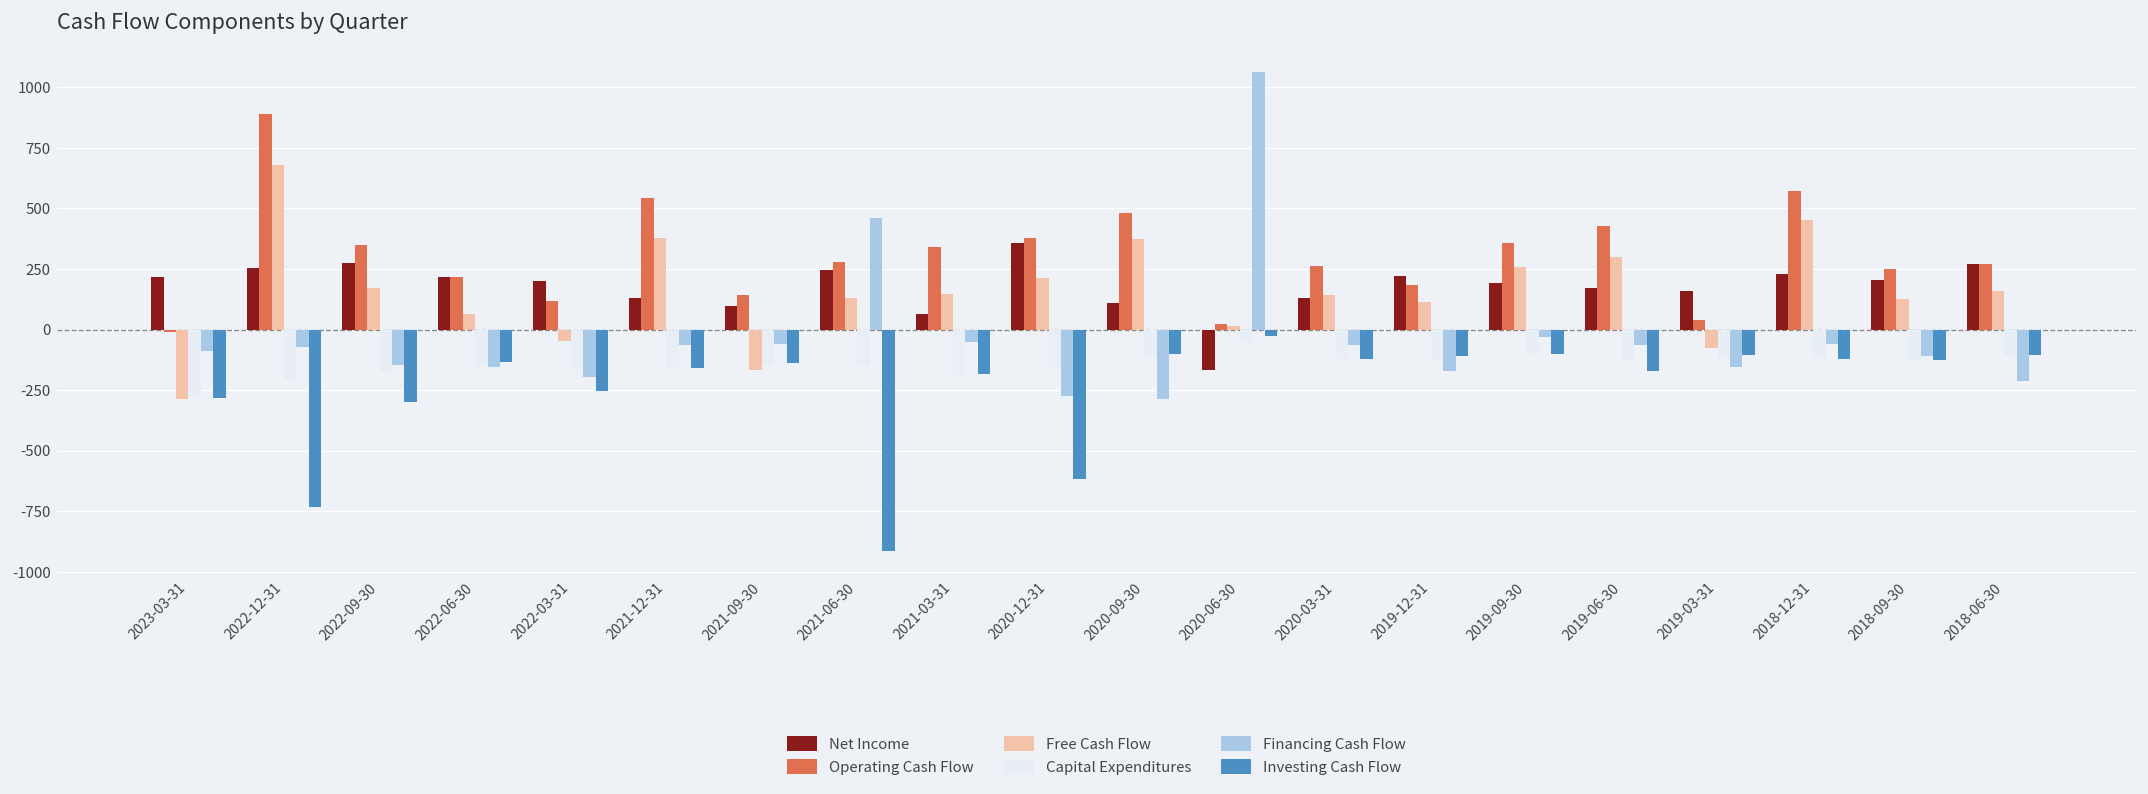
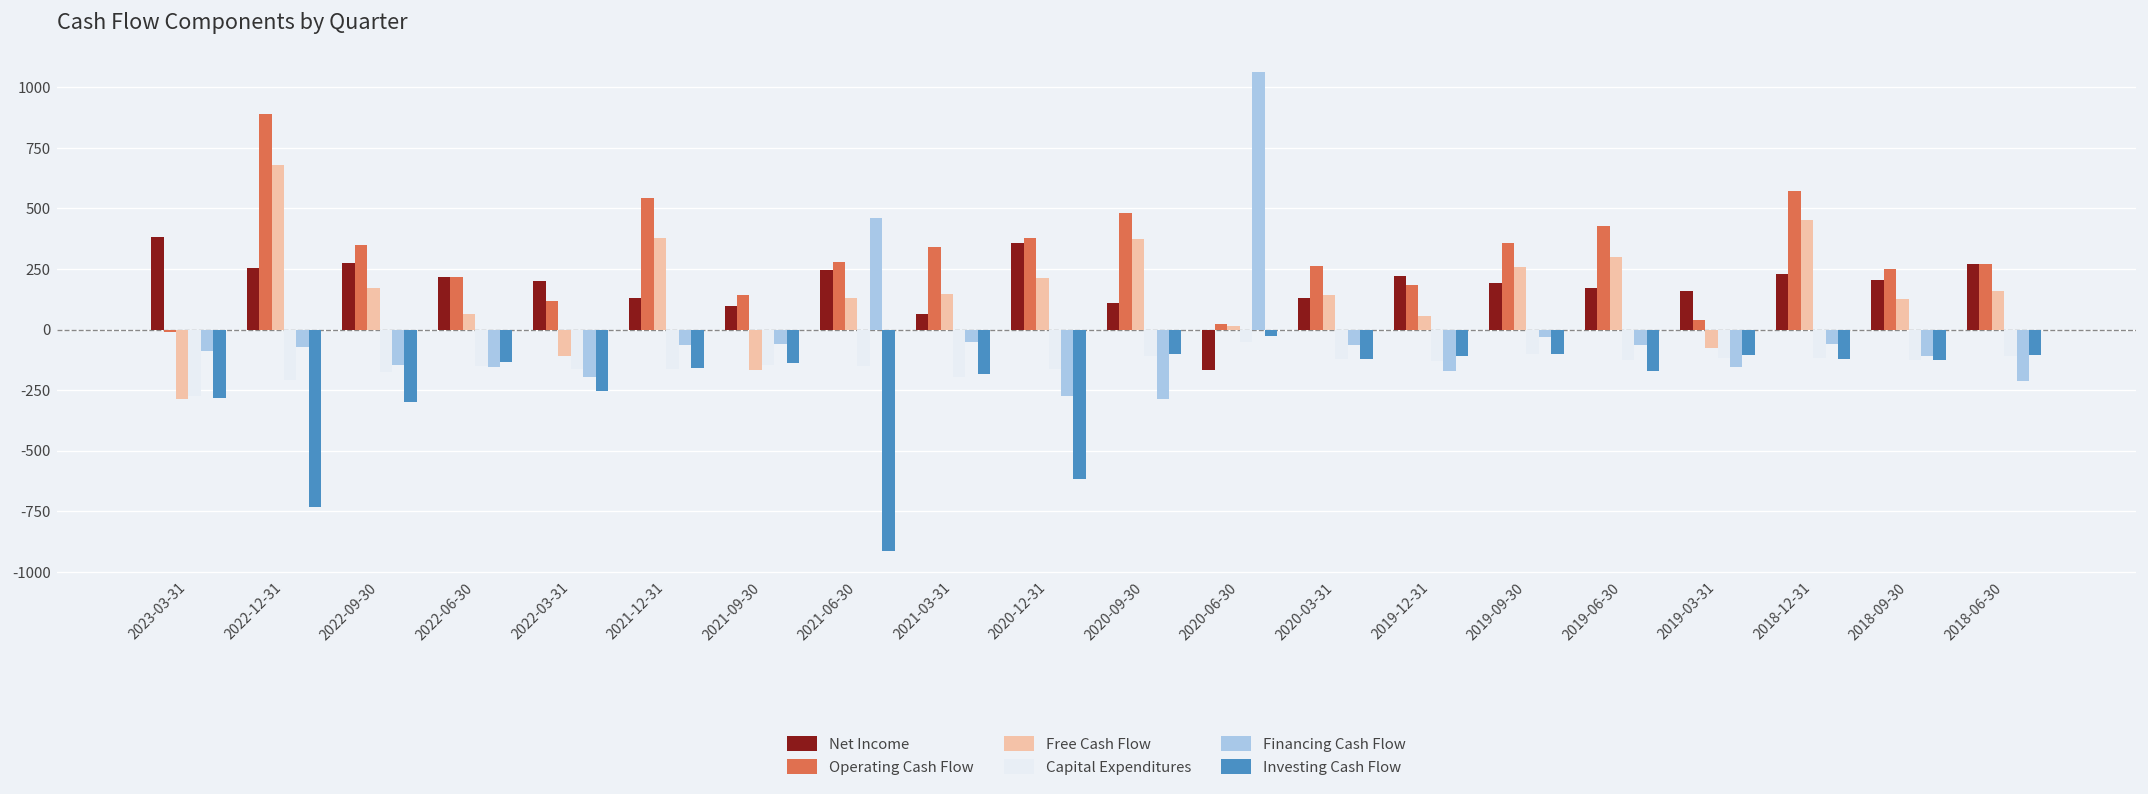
Net Income, 2023-03-31: 220 -> 380
Free Cash Flow, 2022-03-31: -50 -> -110
Free Cash Flow, 2019-12-31: 110 -> 50
